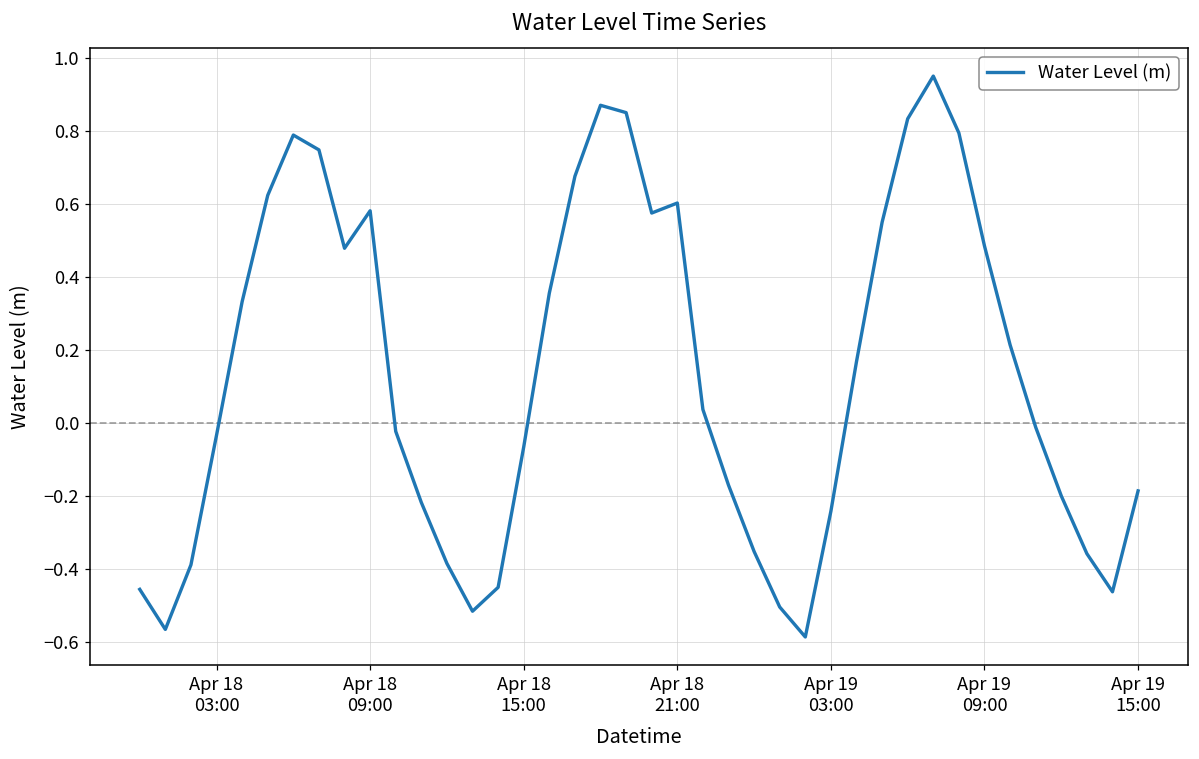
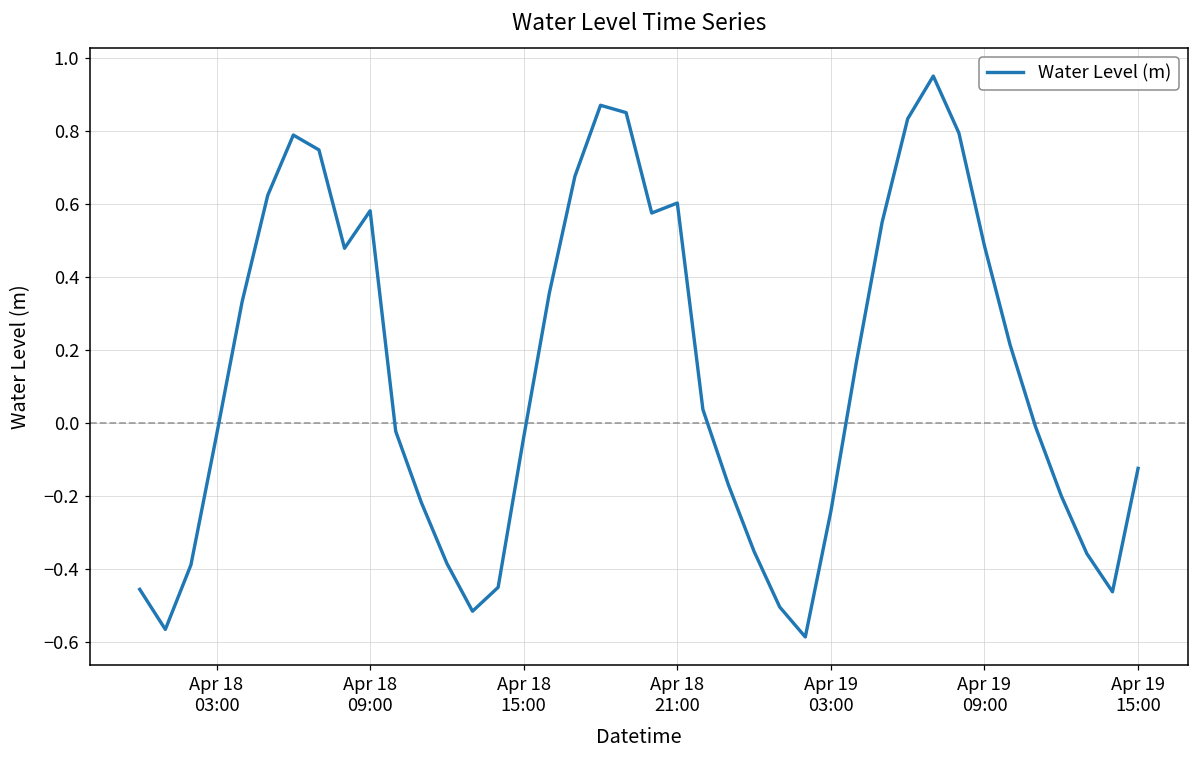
Apr 18 15:00: -0.07 -> -0.04
Apr 19 15:00: -0.19 -> -0.12
